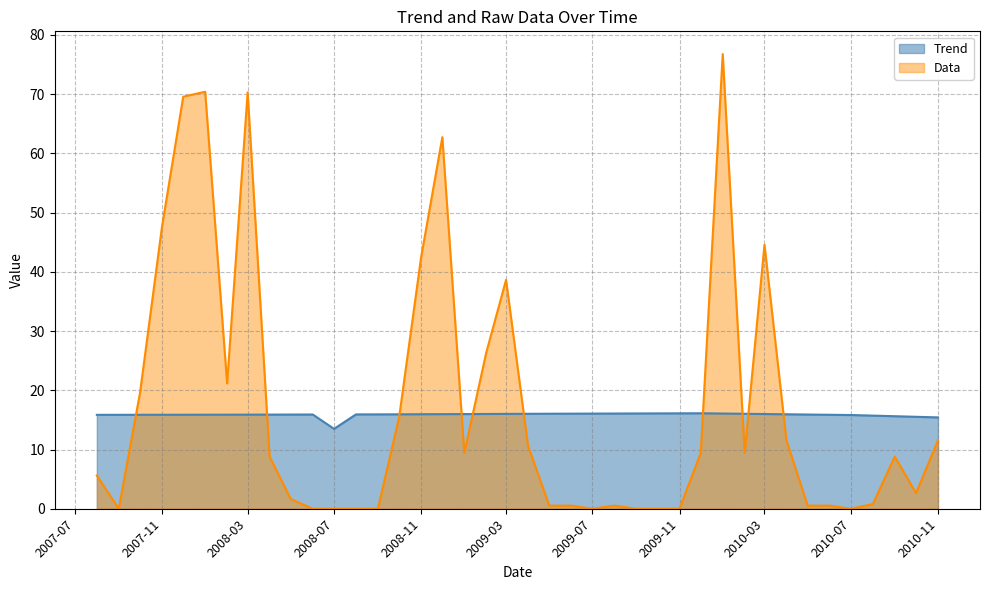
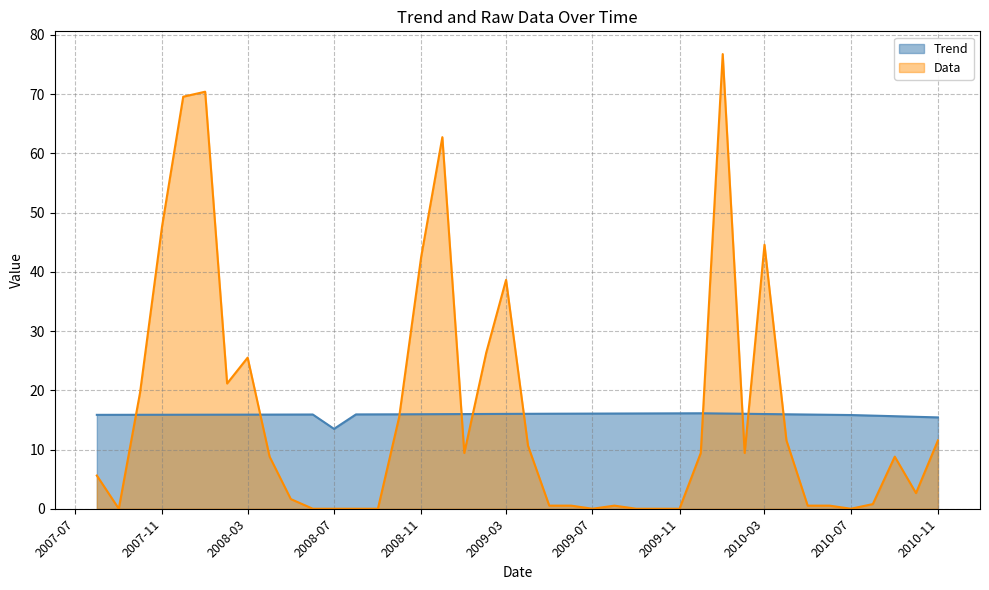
Data, 2008-03: 70 -> 26
